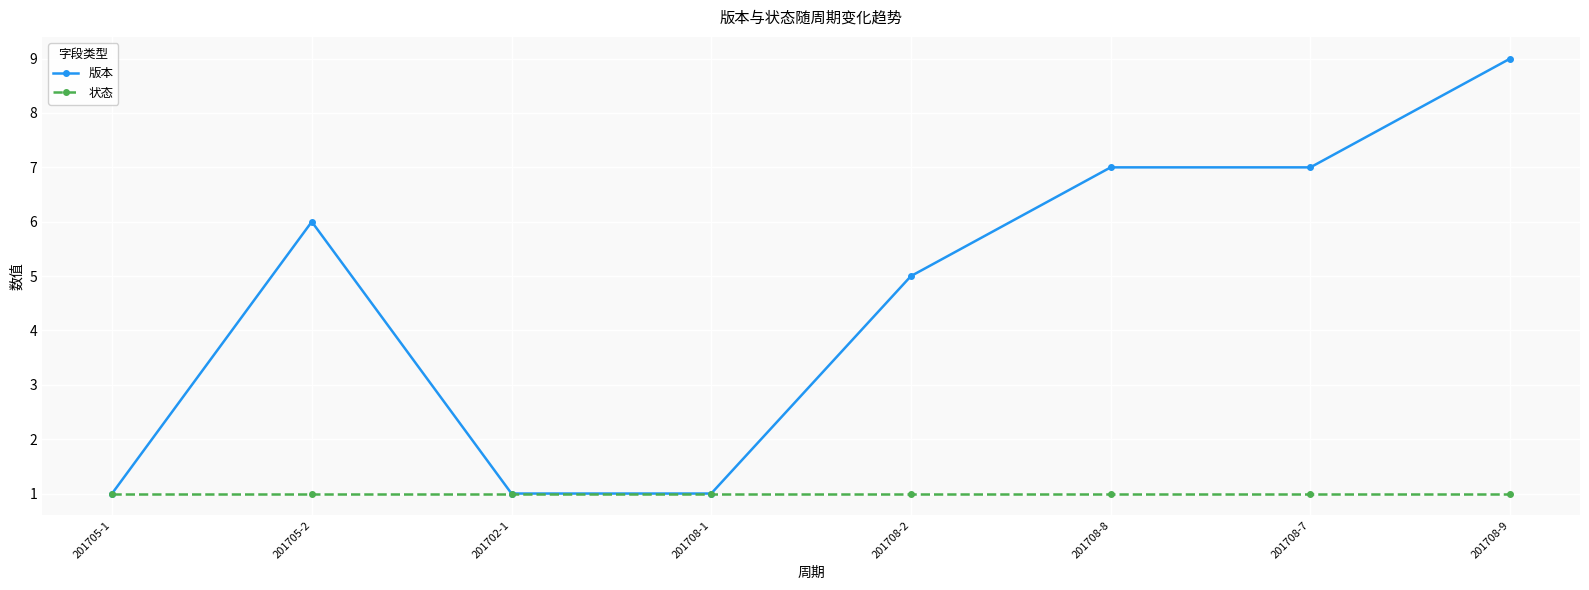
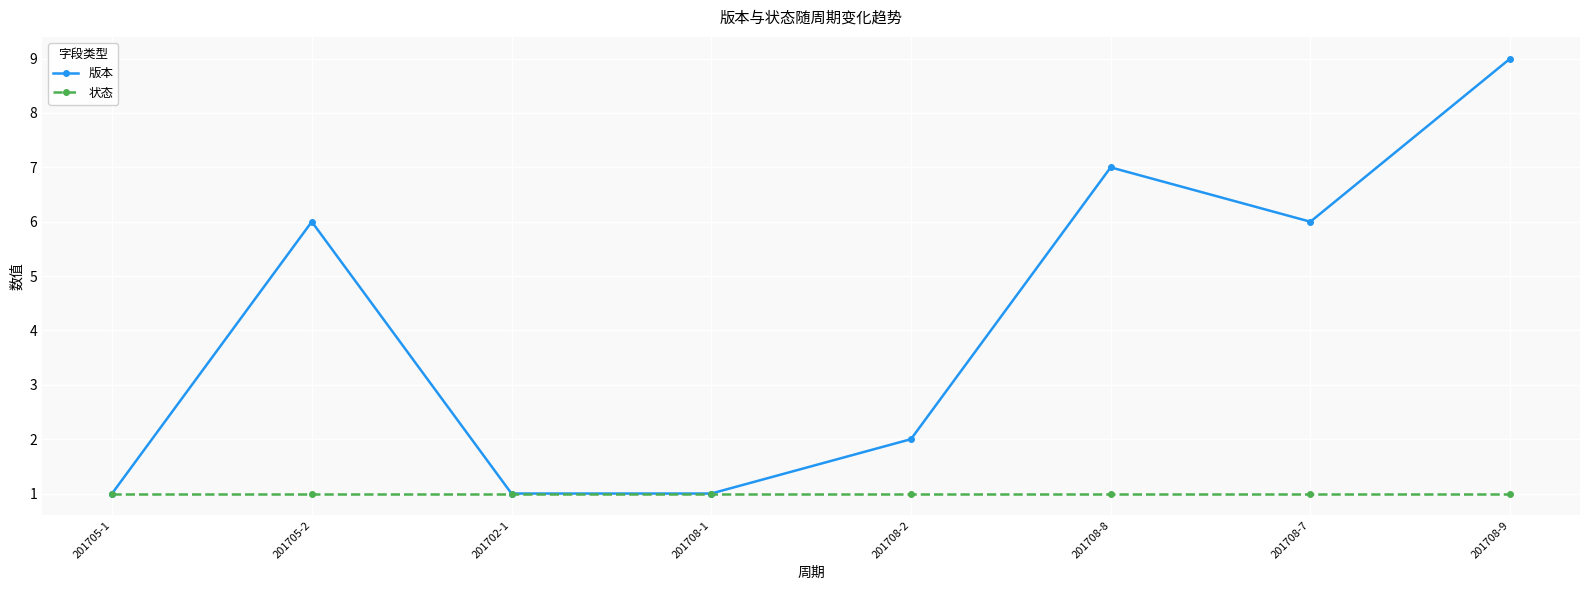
版本, 201708-2: 5 -> 2
版本, 201708-7: 7 -> 6
